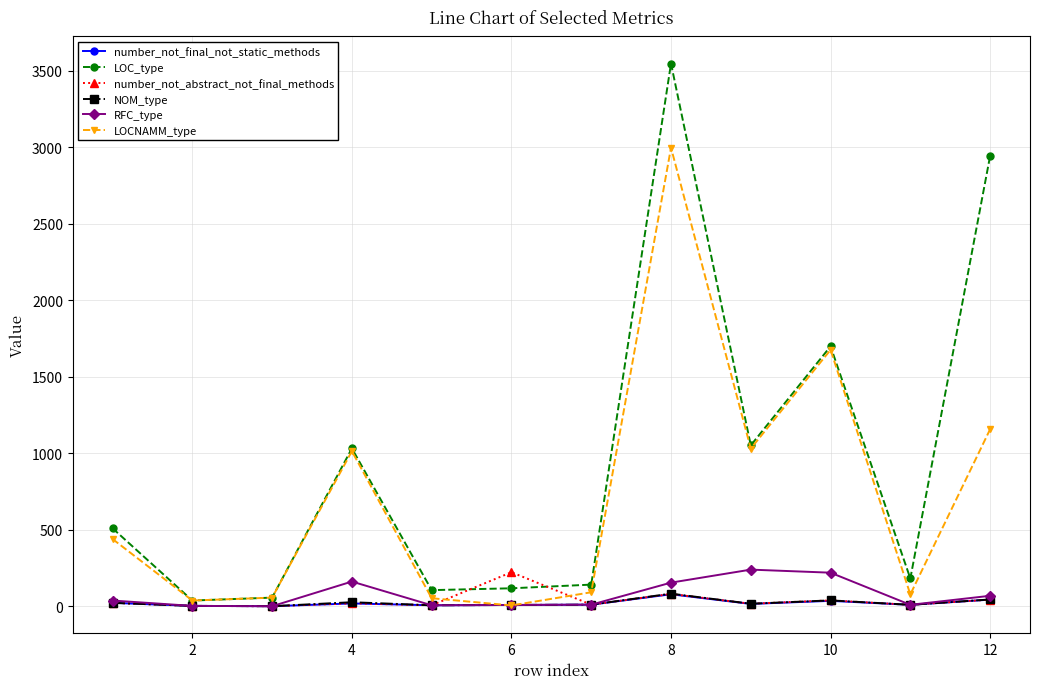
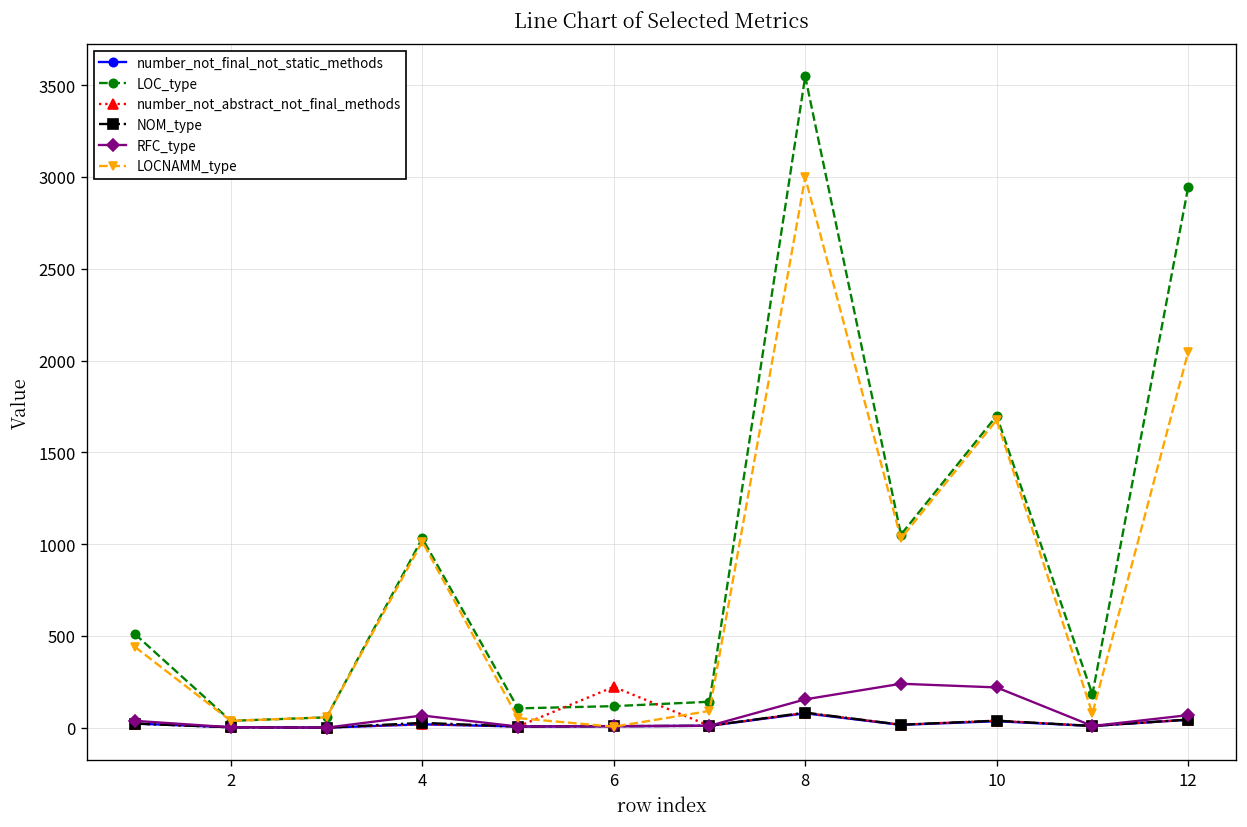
RFC_type, 4: 160 -> 70
LOCNAMM_type, 12: 1160 -> 2050
